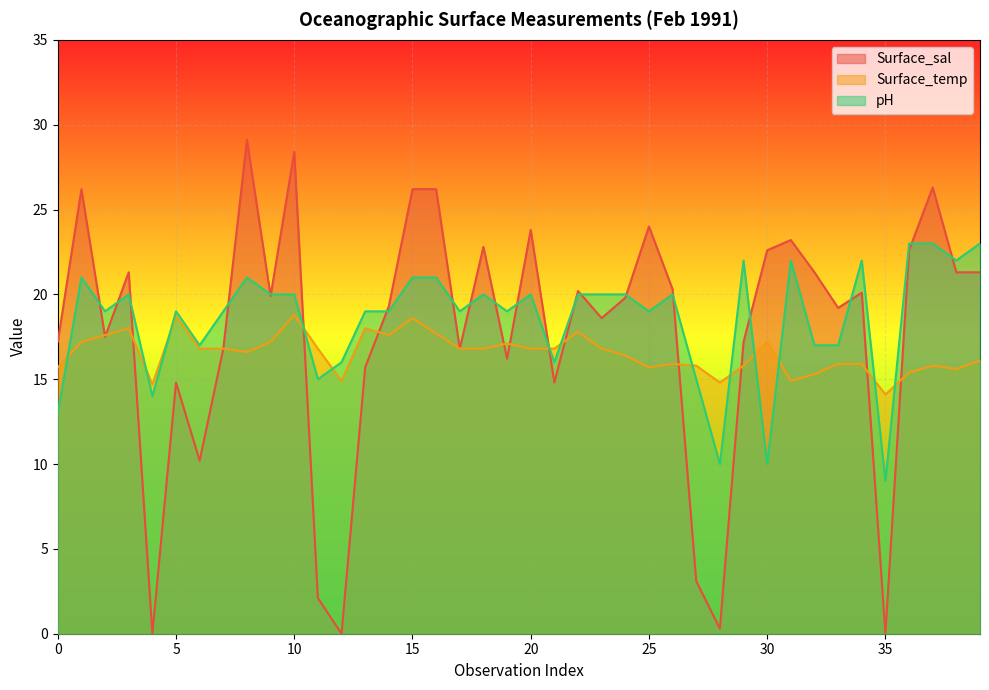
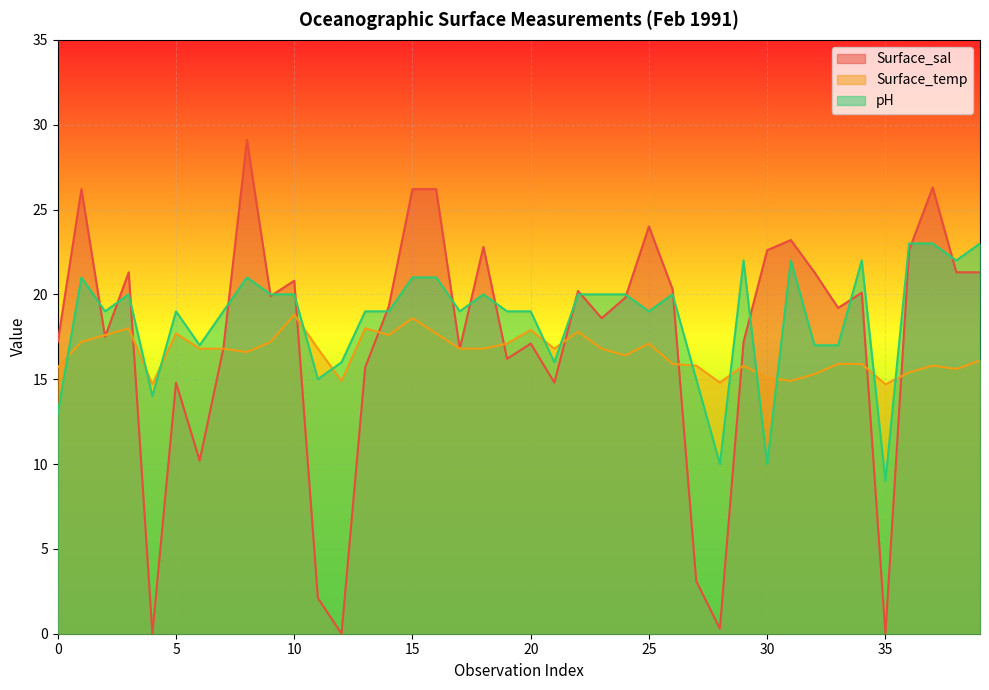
Surface_temp, 5: 18.7 -> 17.7
Surface_sal, 10: 28.4 -> 20.8
Surface_sal, 20: 23.8 -> 17.1
Surface_temp, 20: 16.8 -> 17.9
pH, 20: 20.0 -> 19.0
Surface_temp, 25: 15.7 -> 17.1
Surface_temp, 30: 17.2 -> 15.1
Surface_temp, 35: 14.1 -> 14.7
